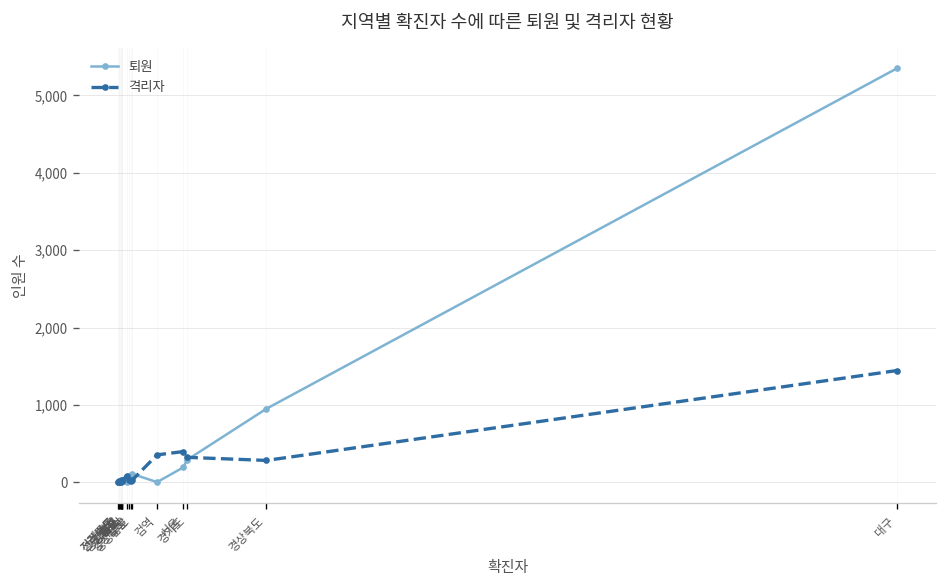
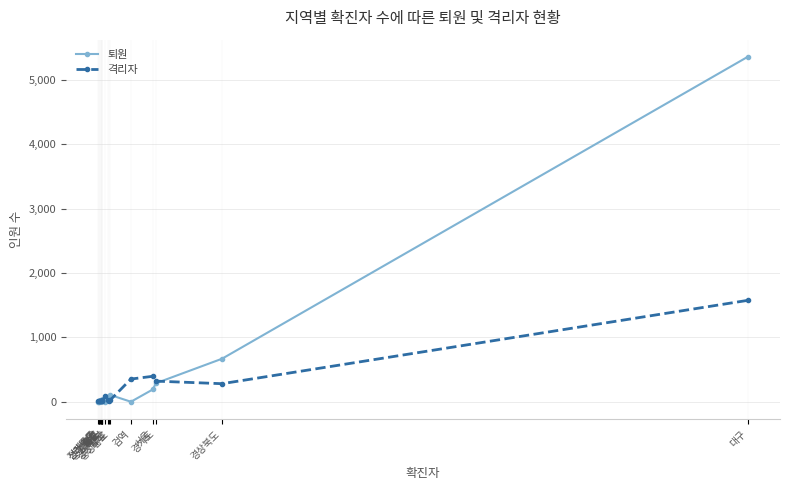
퇴원, 경상북도: 1,000 -> 700
격리자, 대구: 1,400 -> 1,600
